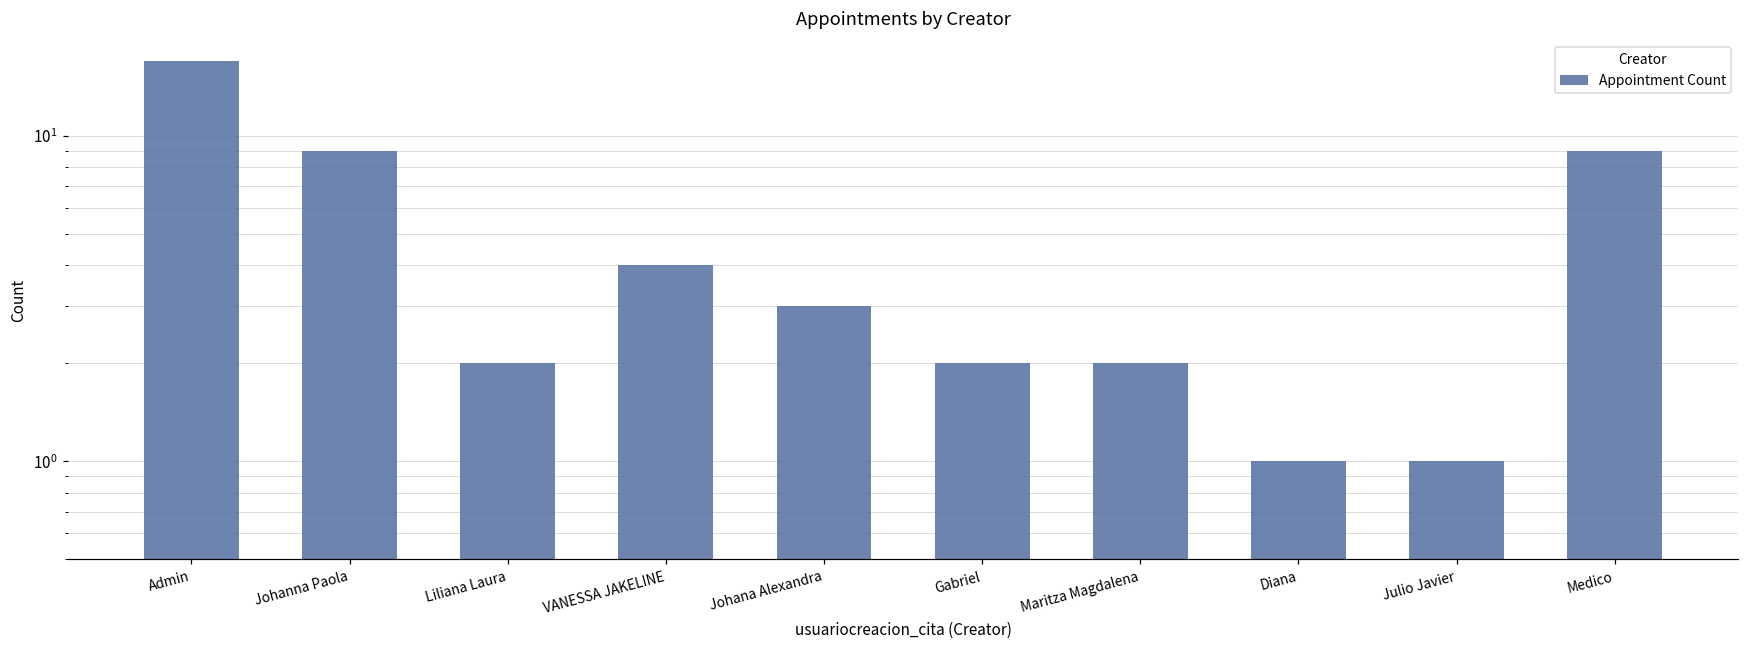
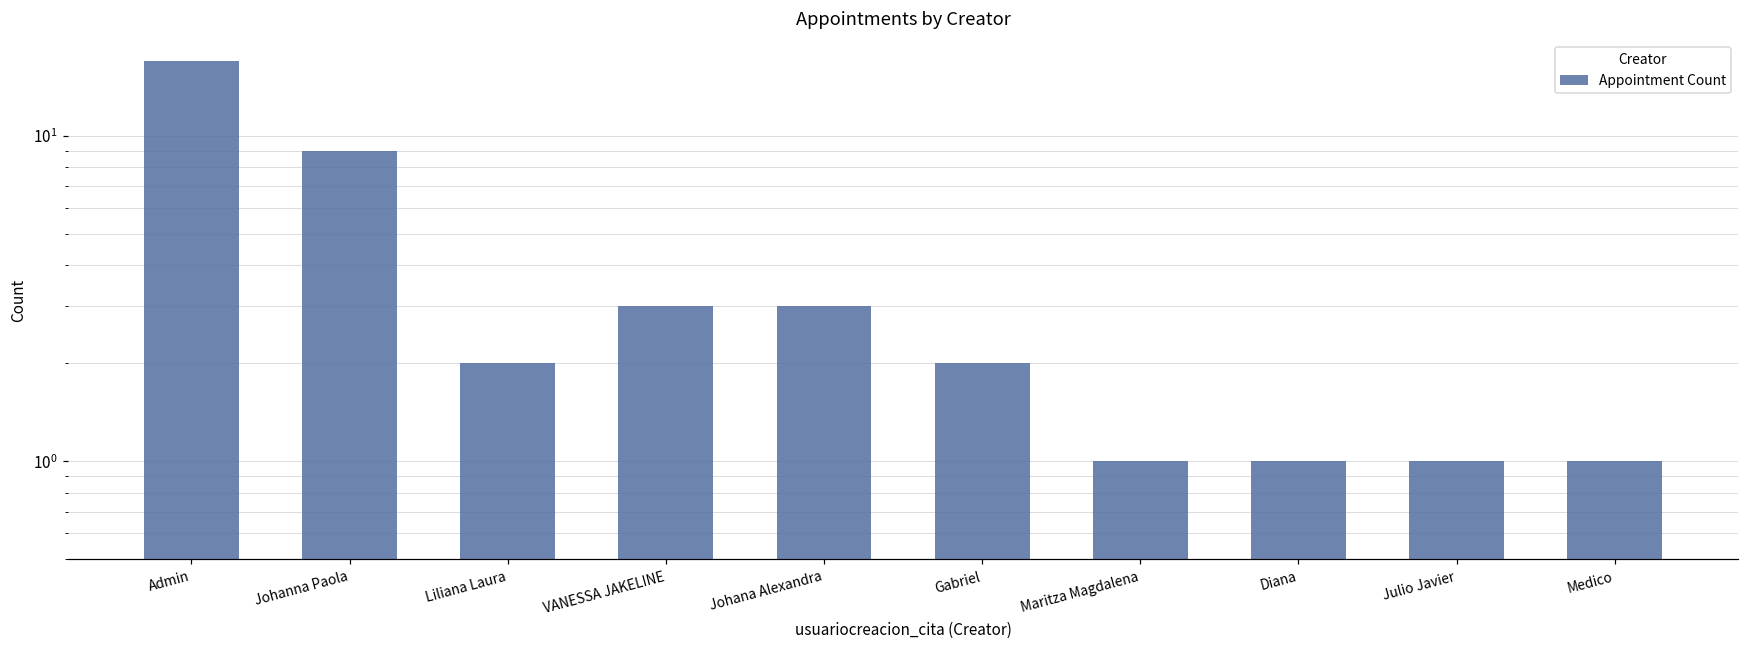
VANESSA JAKELINE: 4 -> 3
Maritza Magdalena: 2 -> 1
Medico: 9 -> 1
